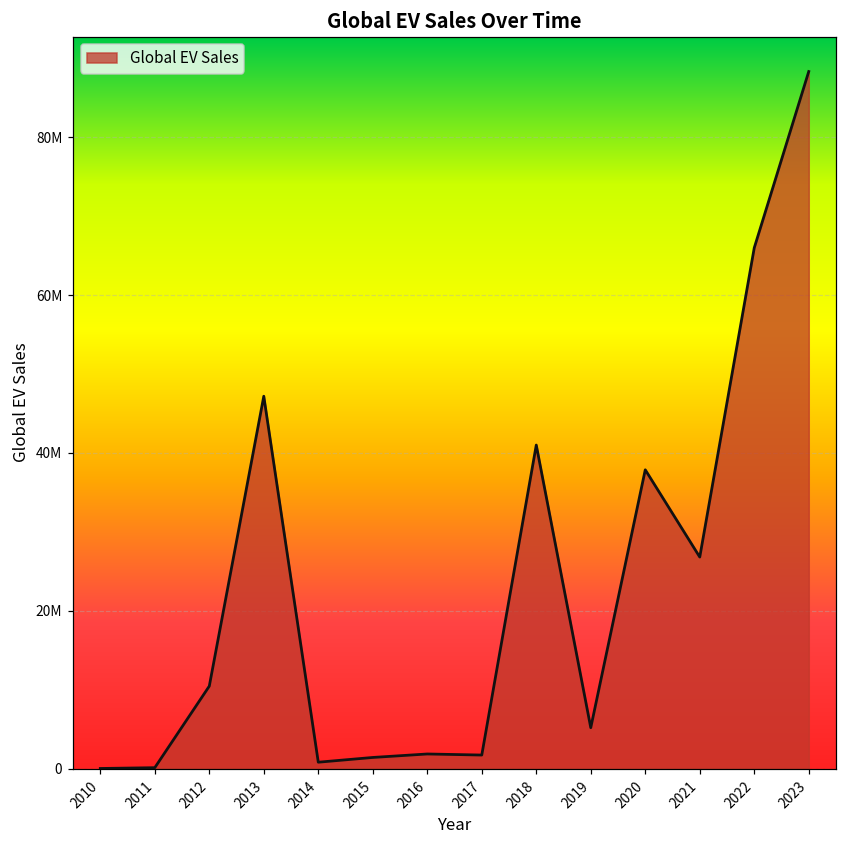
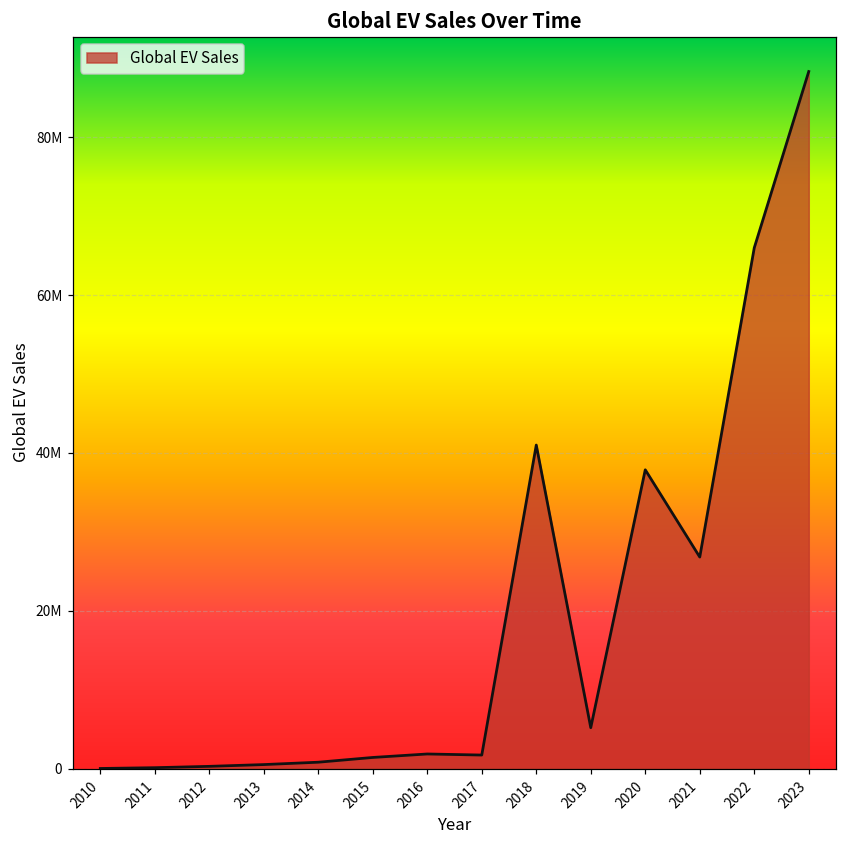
2012: 10000000 -> 0
2013: 47000000 -> 1000000
